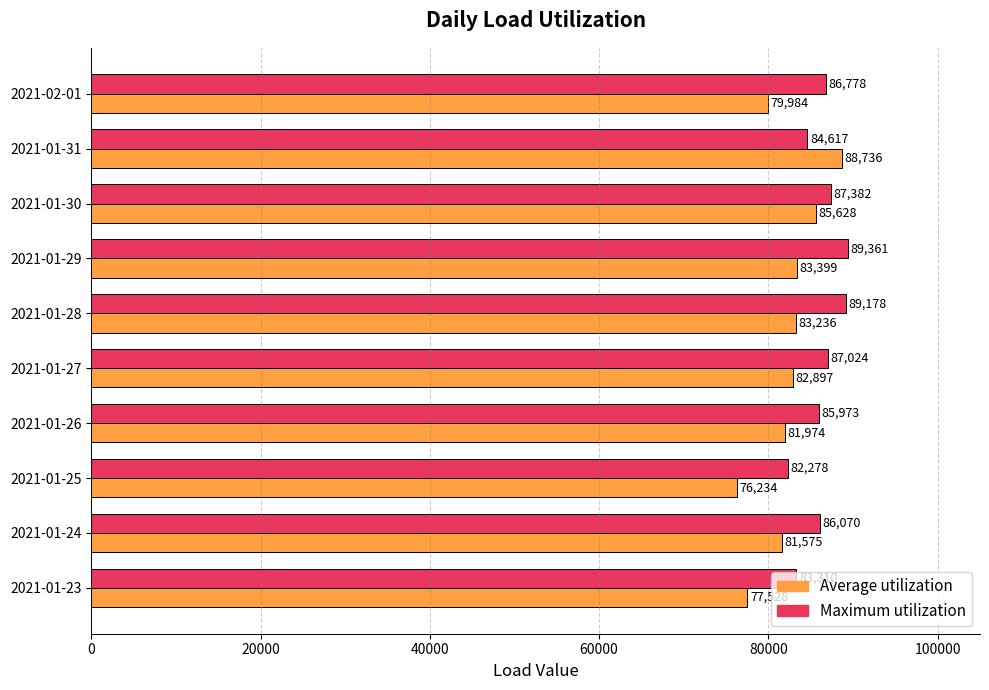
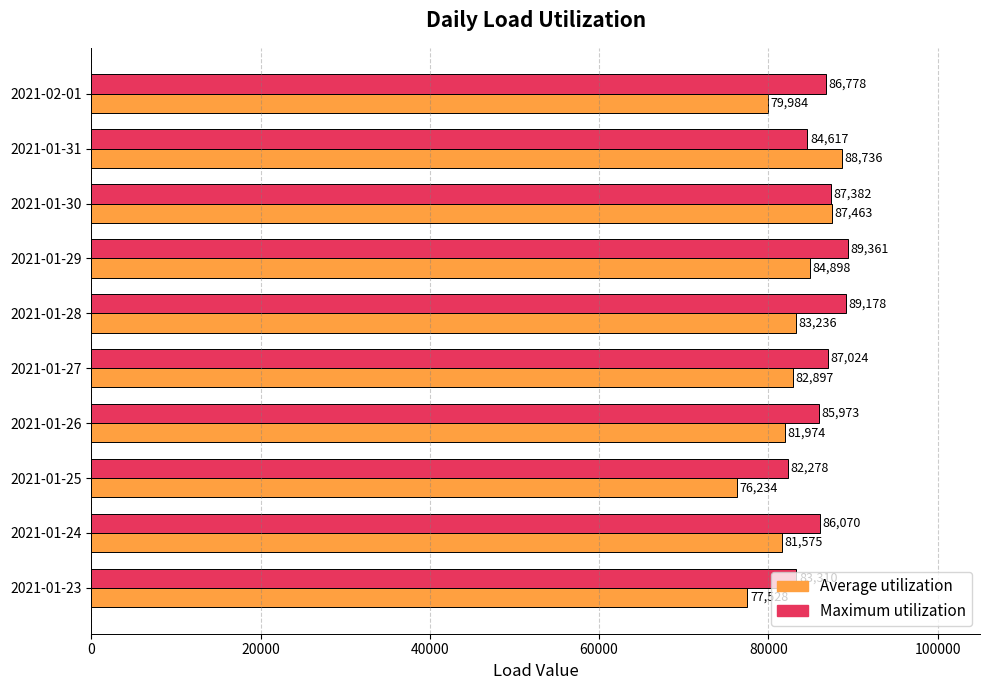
Average utilization, 2021-01-30: 85,628 -> 87,463
Average utilization, 2021-01-29: 83,399 -> 84,898
